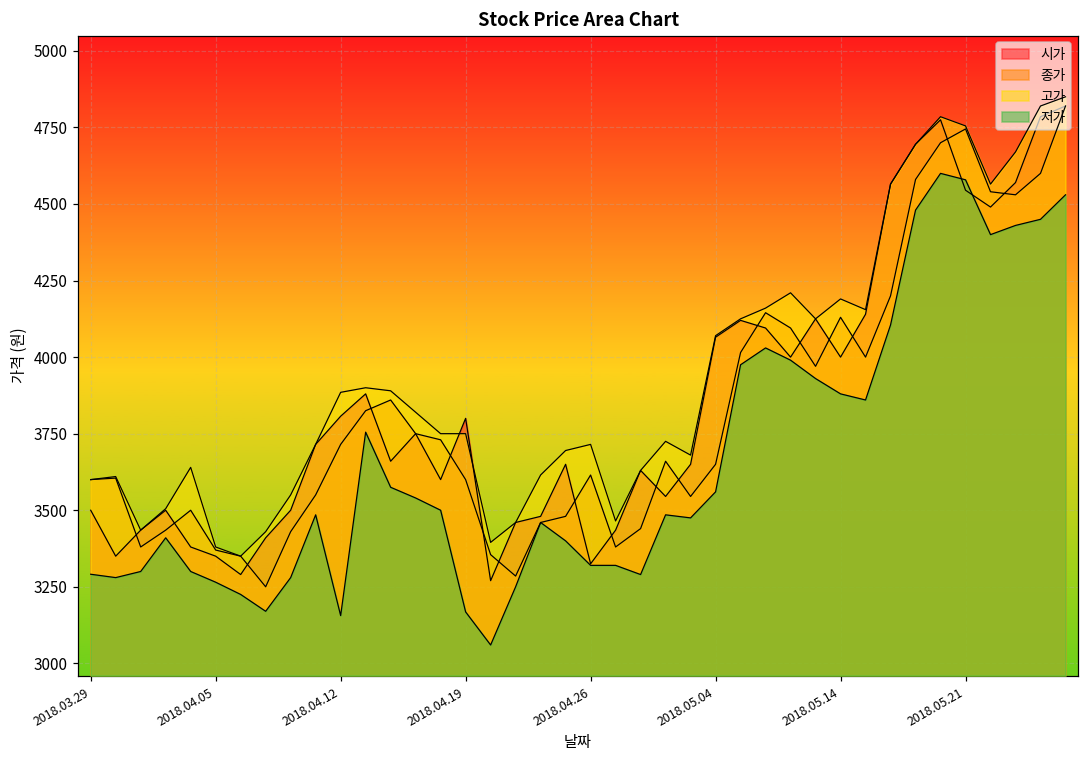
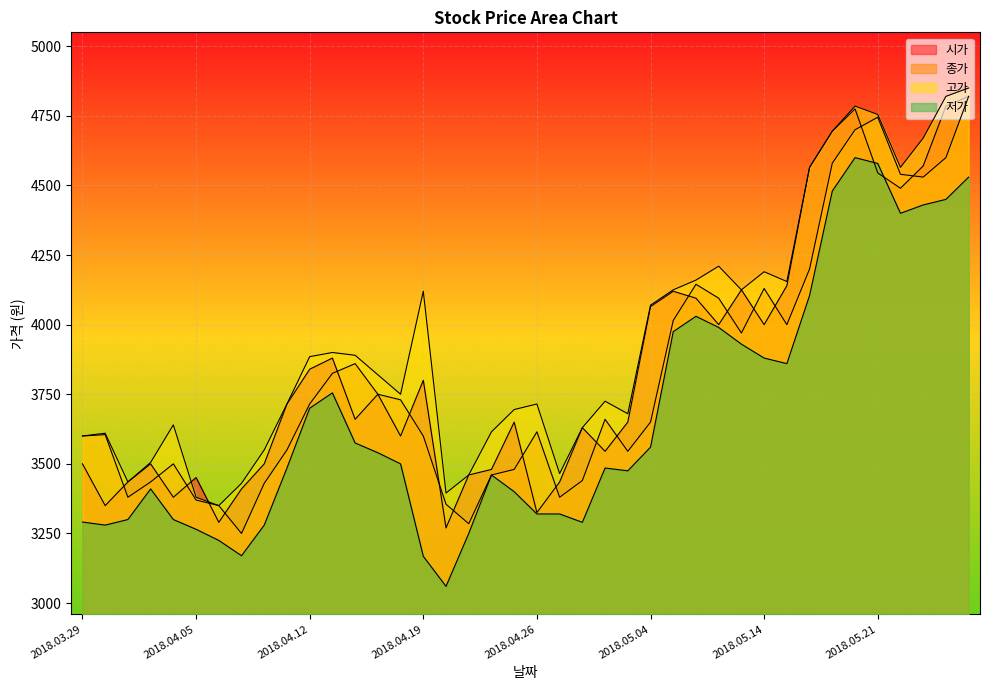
시가, 2018.04.05: 3350 -> 3450
시가, 2018.04.12: 3810 -> 3840
저가, 2018.04.12: 3160 -> 3700
고가, 2018.04.19: 3750 -> 4120
